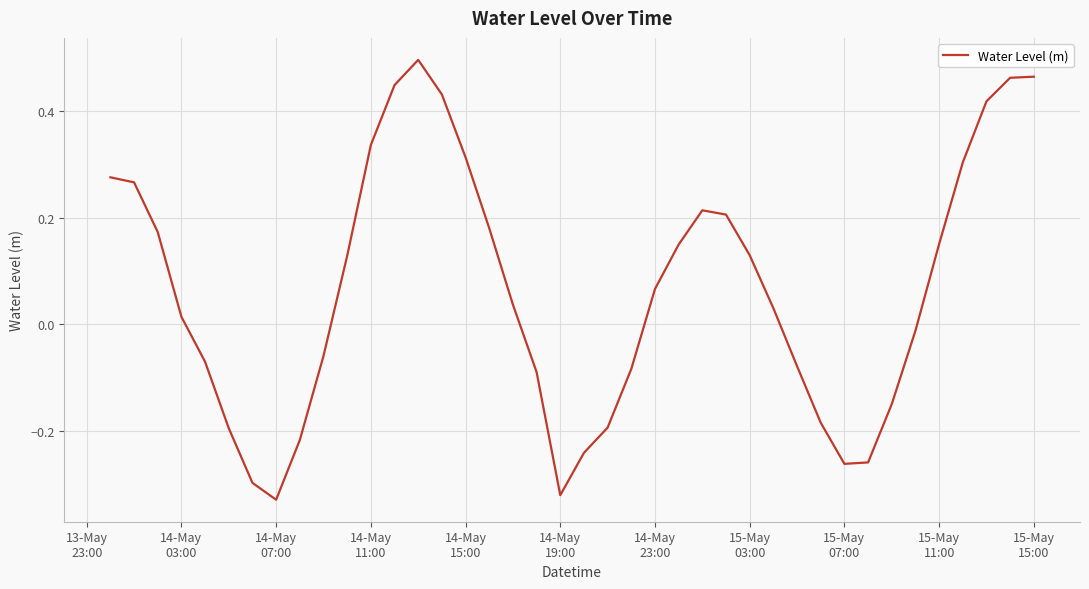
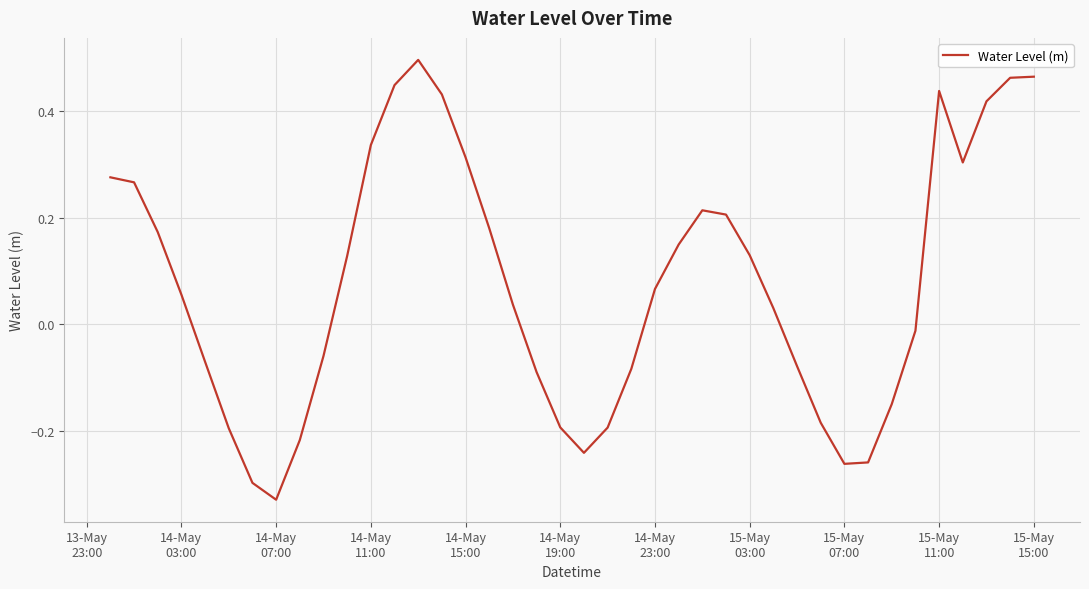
14-May 03:00: 0.01 -> 0.06
14-May 19:00: -0.32 -> -0.19
15-May 11:00: 0.15 -> 0.44
